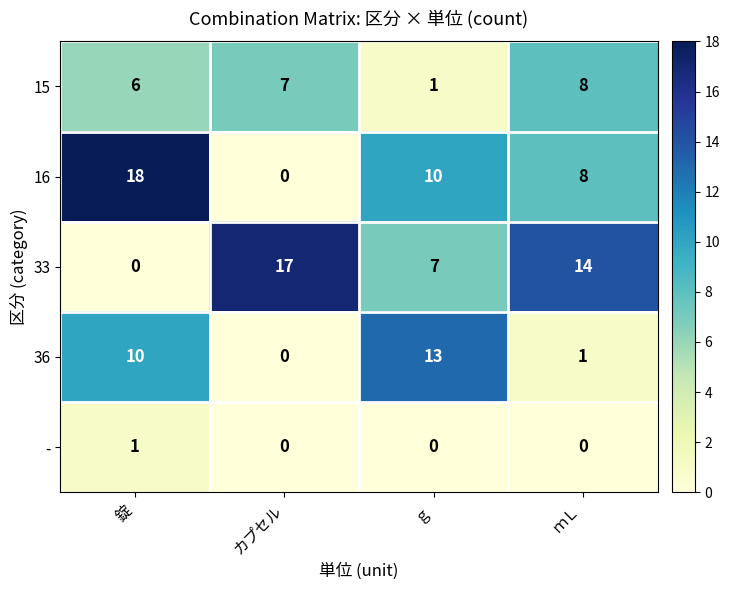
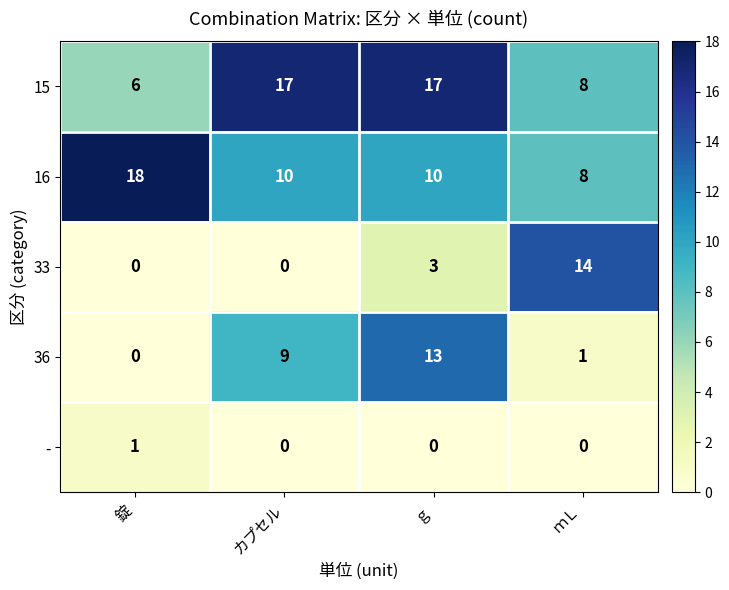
15, カプセル: 7 -> 17
15, ｇ: 1 -> 17
16, カプセル: 0 -> 10
33, カプセル: 17 -> 0
33, ｇ: 7 -> 3
36, 錠: 10 -> 0
36, カプセル: 0 -> 9
